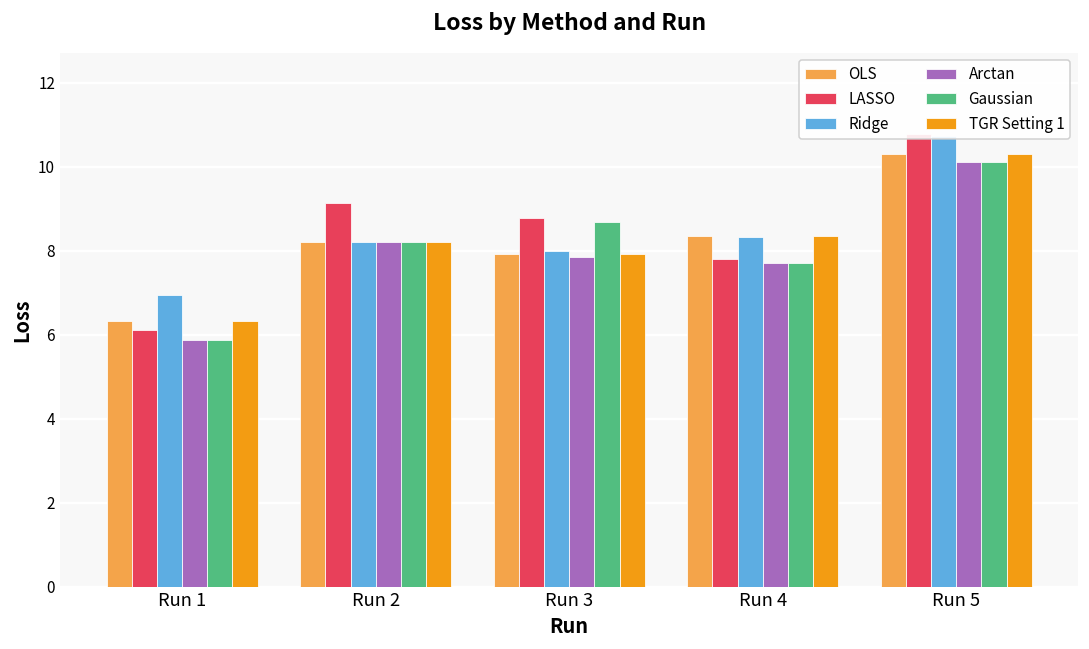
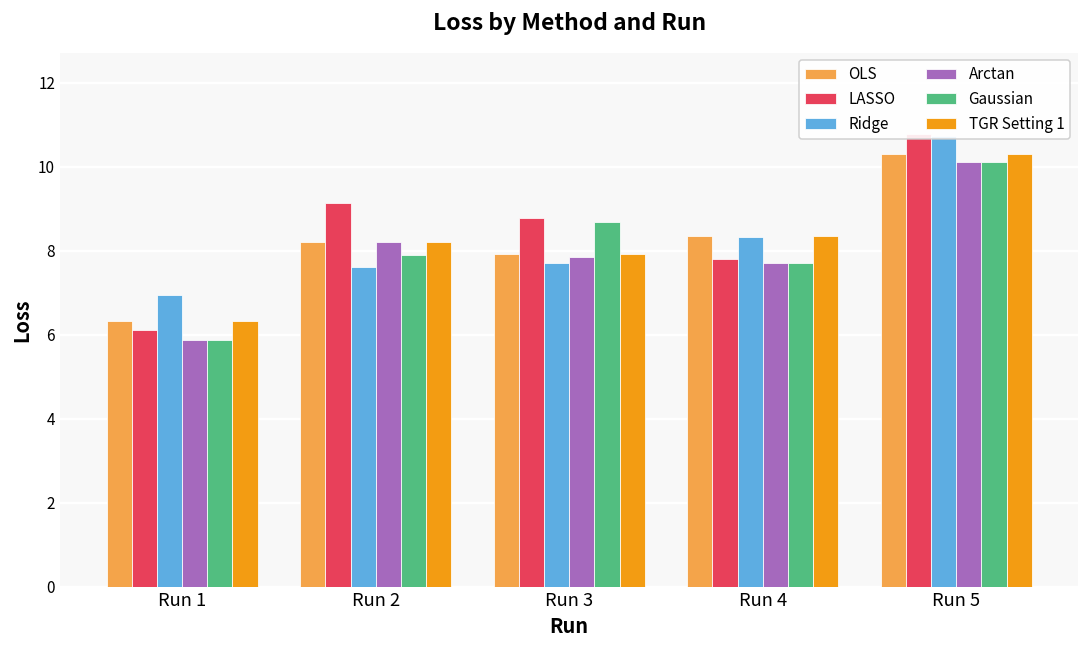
Ridge, Run 2: 8.2 -> 7.6
Gaussian, Run 2: 8.2 -> 7.9
Ridge, Run 3: 8.0 -> 7.7
